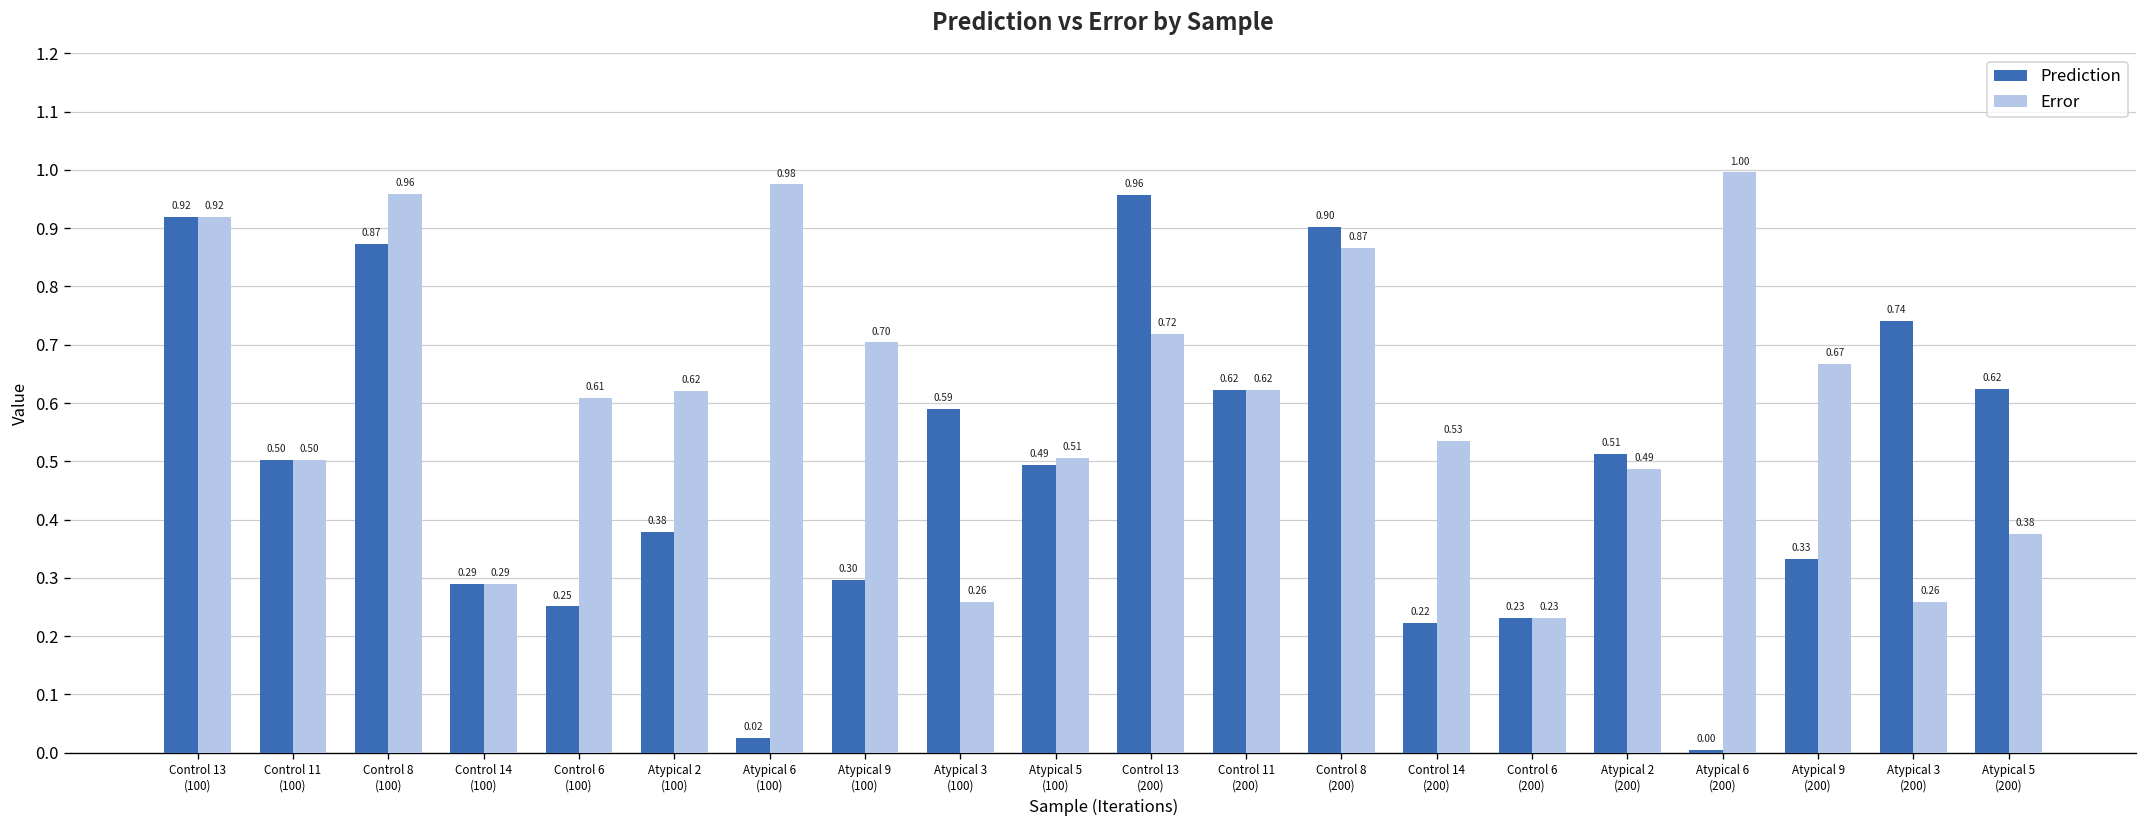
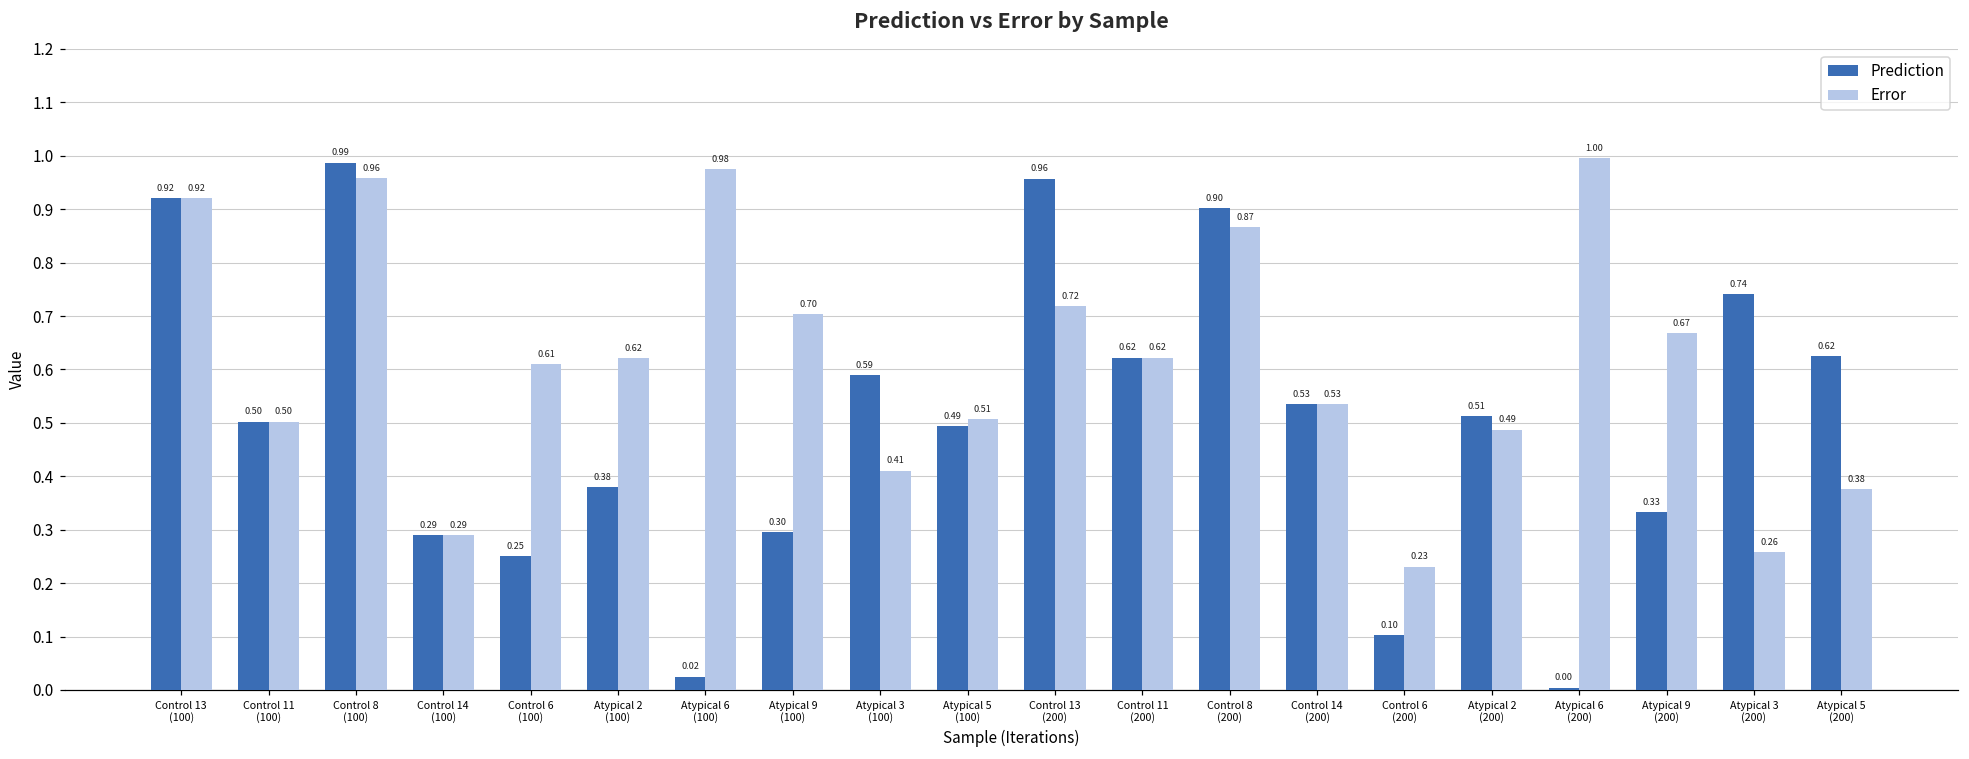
Prediction, Control 8 (100): 0.87 -> 0.99
Error, Atypical 3 (100): 0.26 -> 0.41
Prediction, Control 14 (200): 0.22 -> 0.53
Prediction, Control 6 (200): 0.23 -> 0.10
